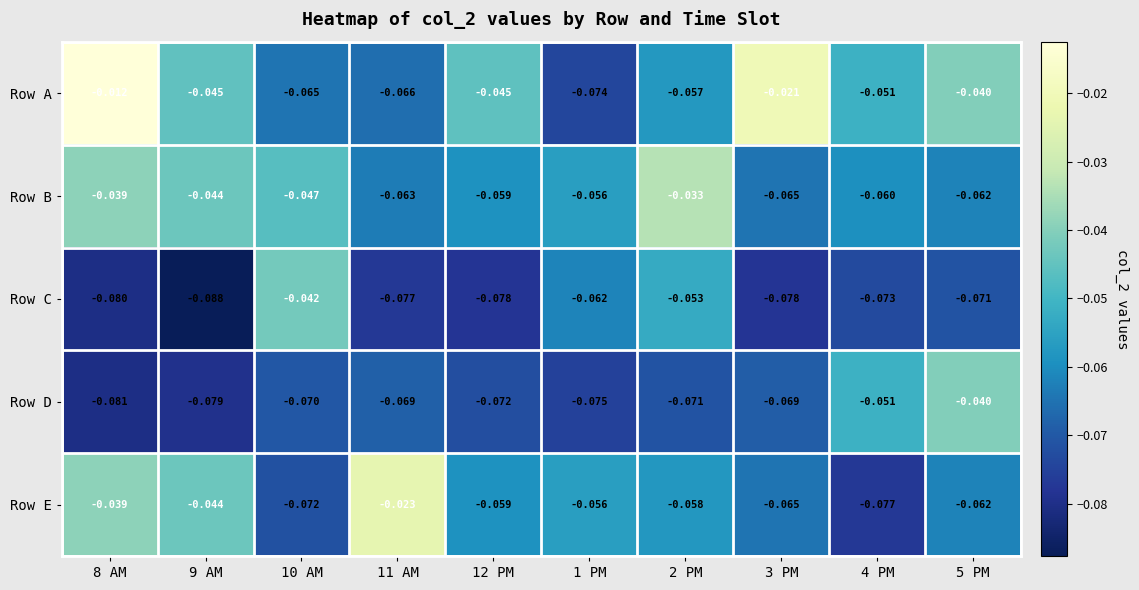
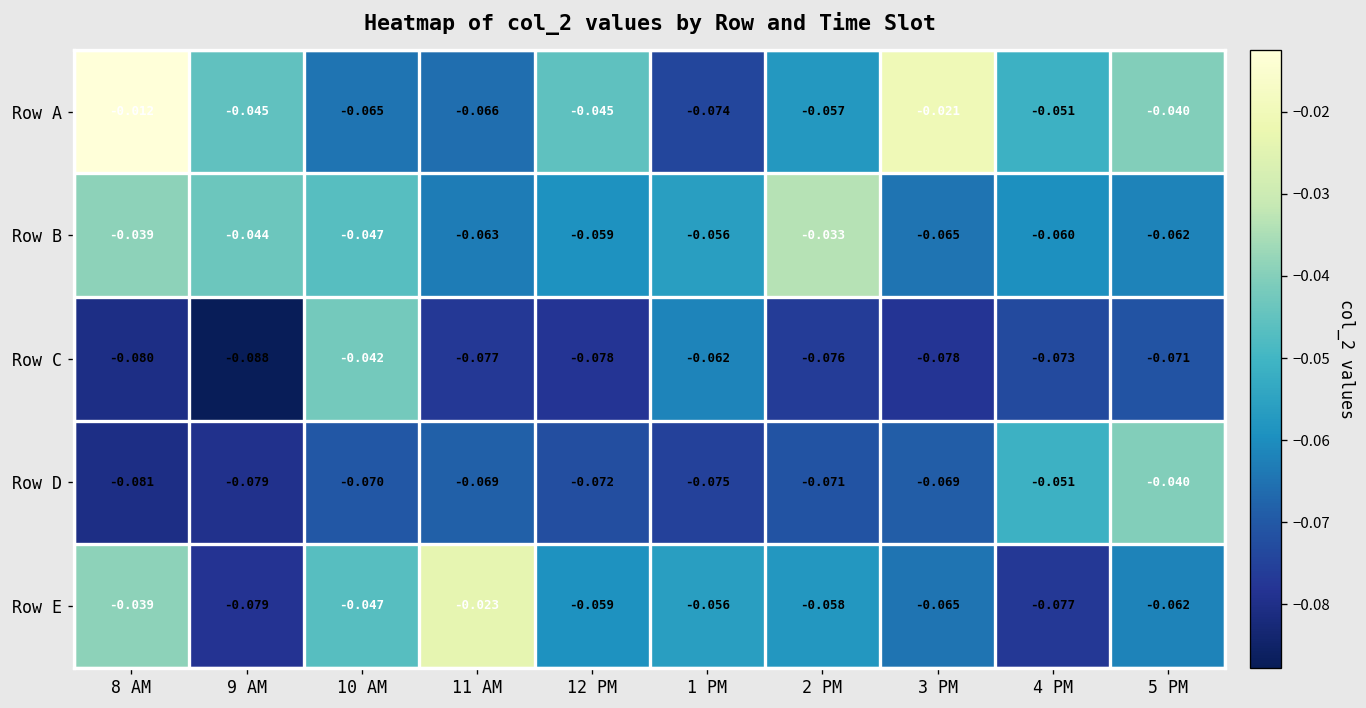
Row C, 2 PM: -0.053 -> -0.076
Row E, 9 AM: -0.044 -> -0.079
Row E, 10 AM: -0.072 -> -0.047
